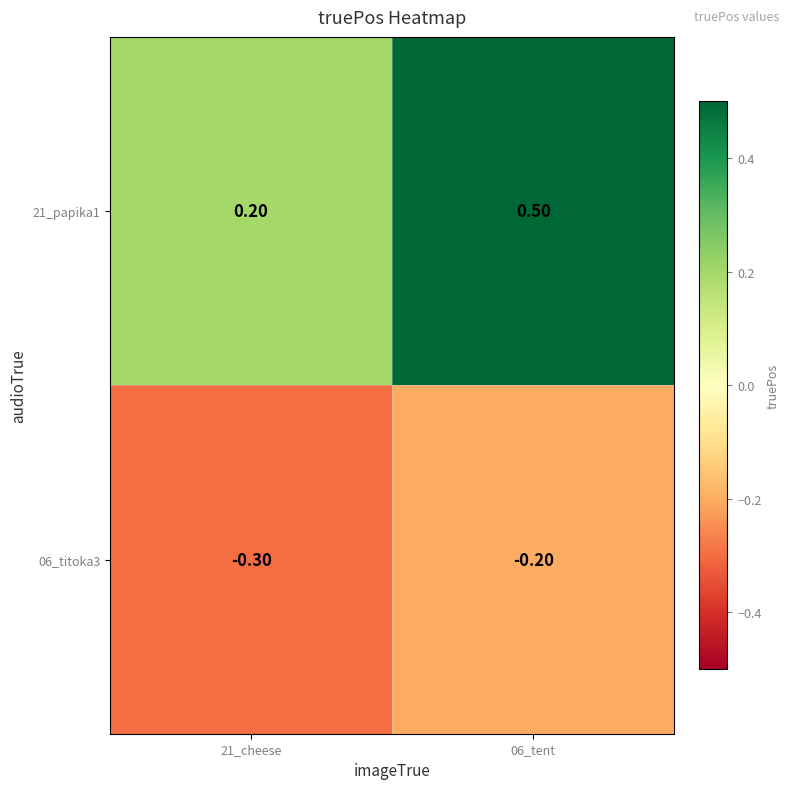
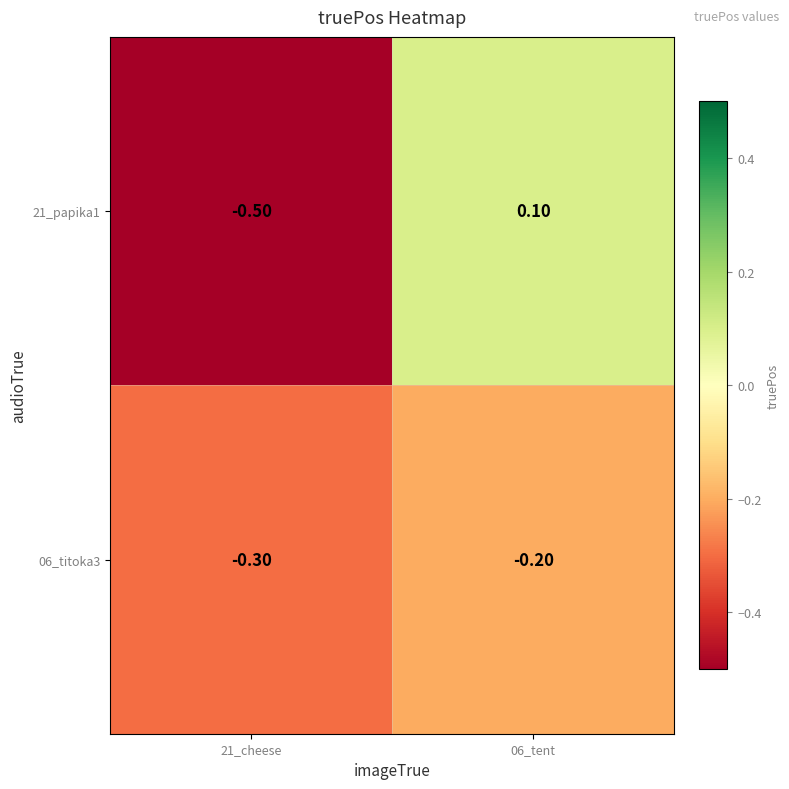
21_papika1, 21_cheese: 0.20 -> -0.50
21_papika1, 06_tent: 0.50 -> 0.10
